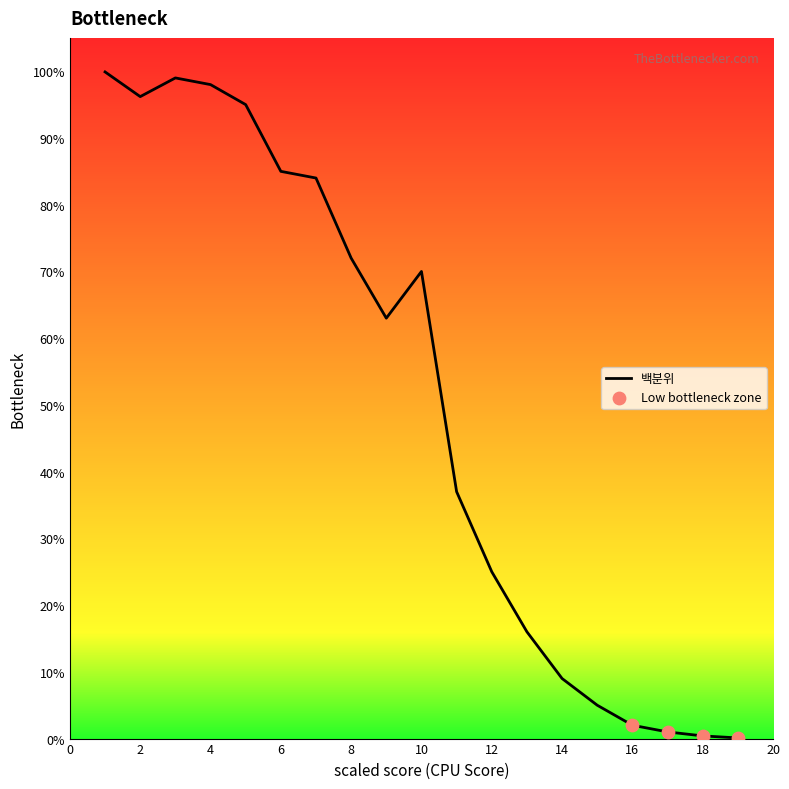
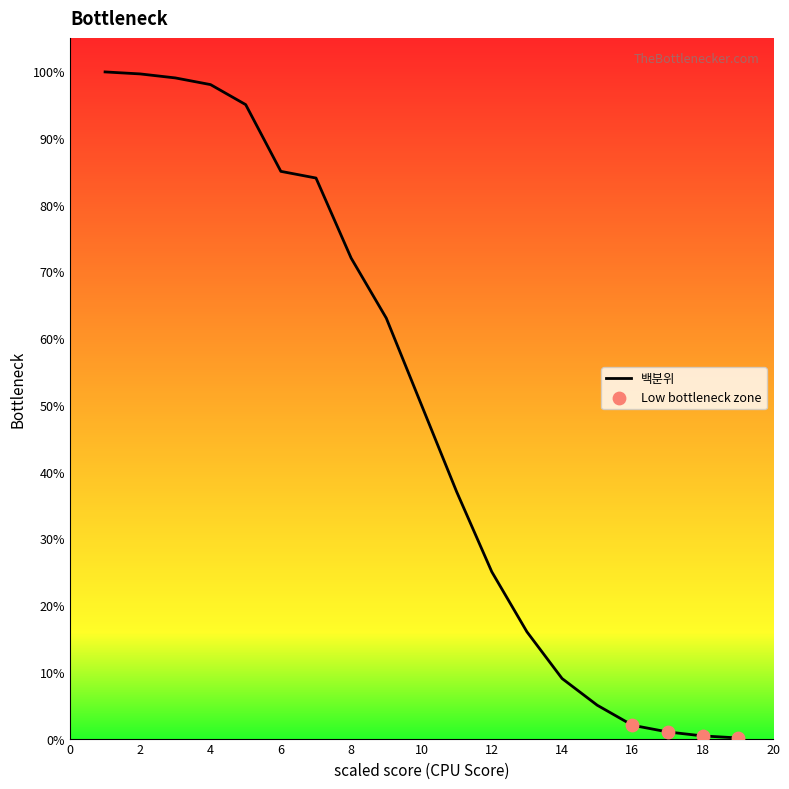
백분위, 2: 96% -> 100%
백분위, 10: 70% -> 50%
